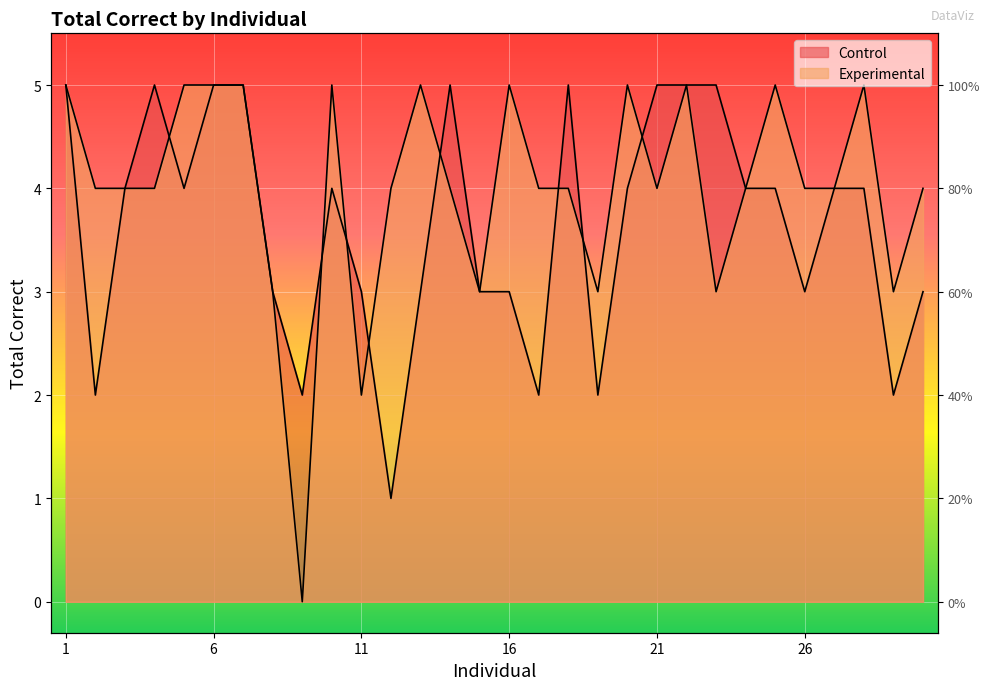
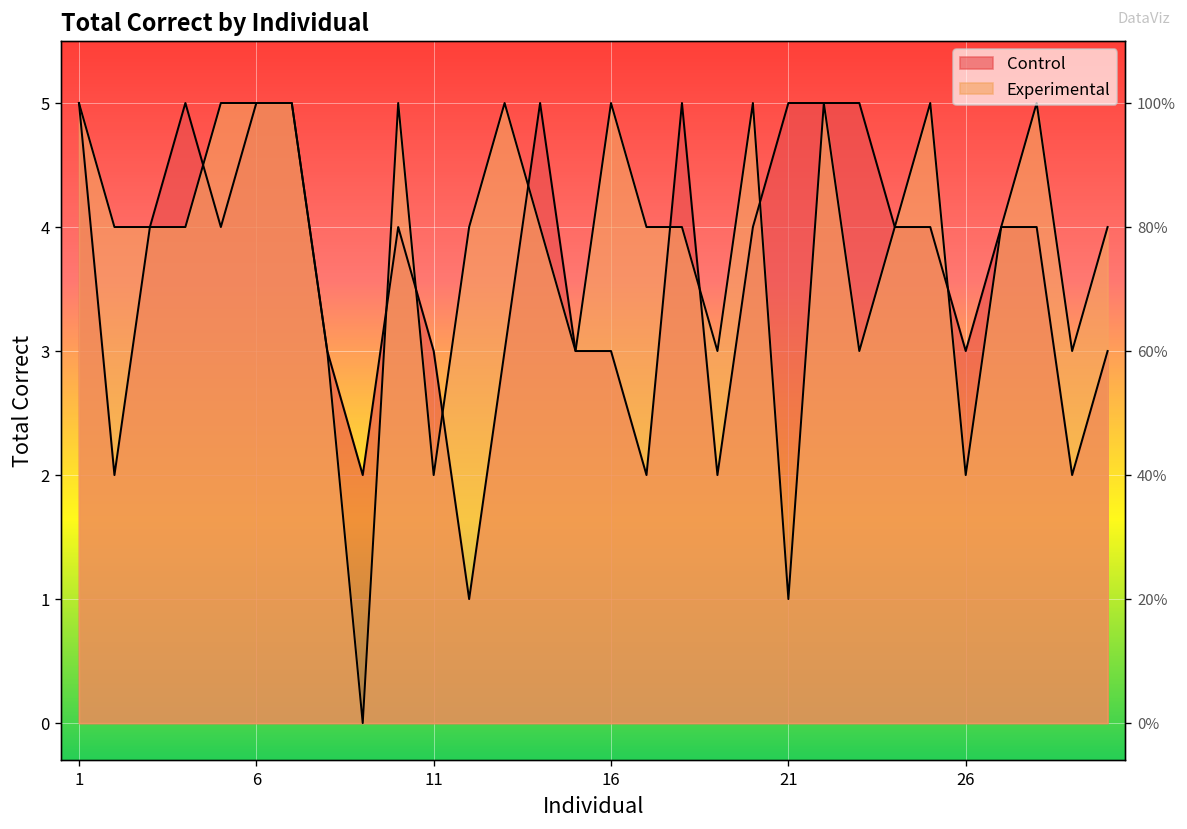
Experimental, 21: 4 -> 1
Experimental, 26: 4 -> 2
